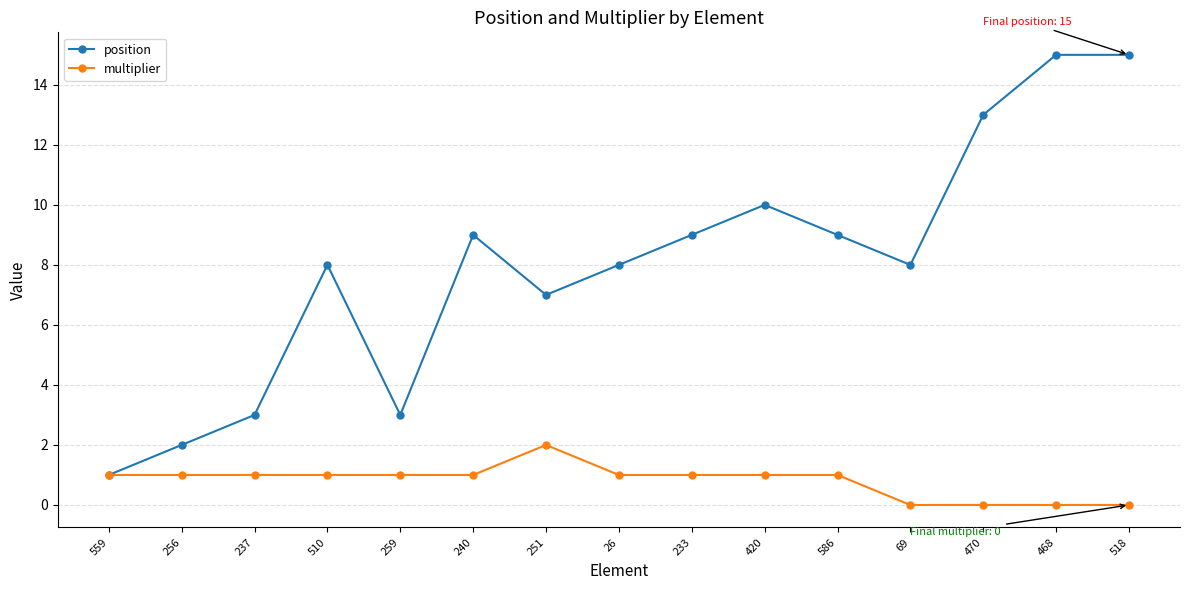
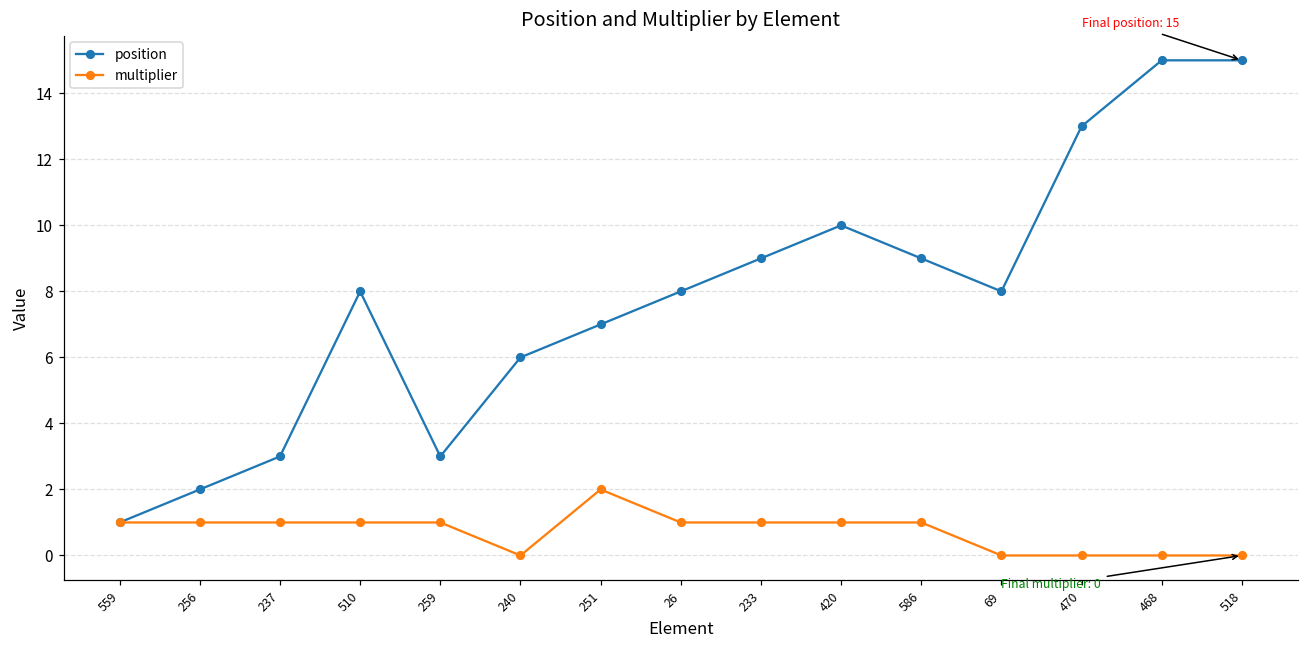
position, 240: 9 -> 6
multiplier, 240: 1 -> 0
